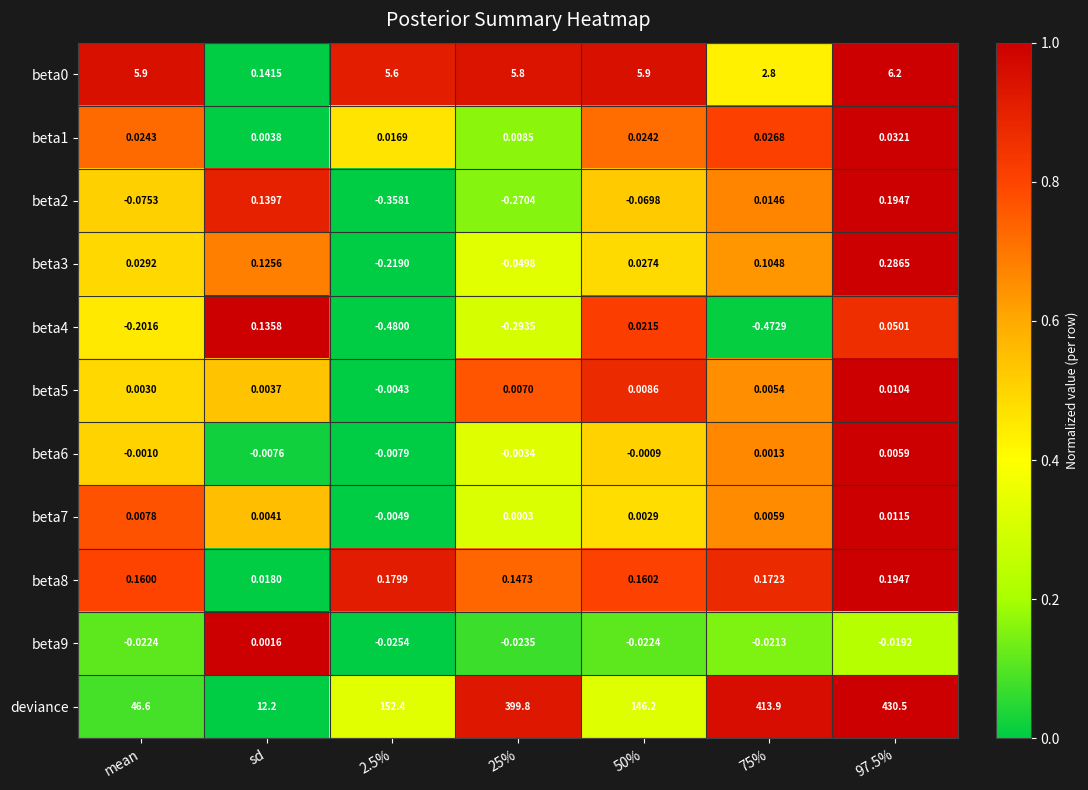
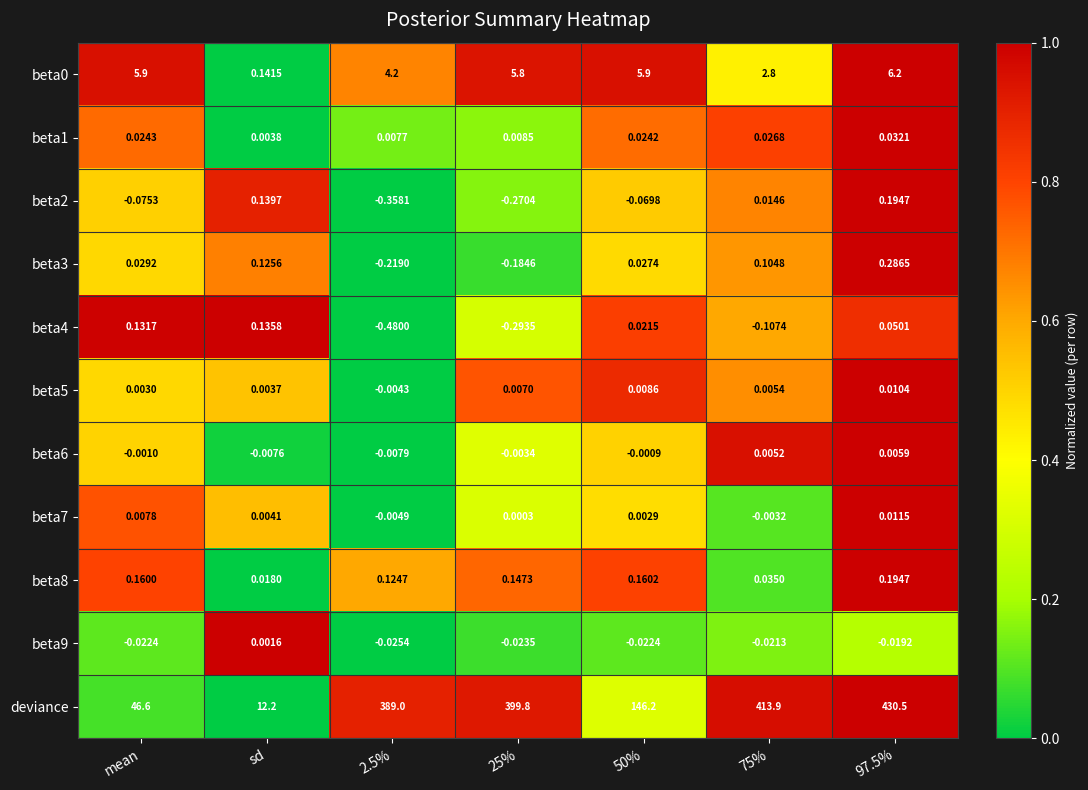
beta0, 2.5%: 5.6 -> 4.2
beta1, 2.5%: 0.0169 -> 0.0077
beta3, 25%: -0.0498 -> -0.1846
beta4, mean: -0.2016 -> 0.1317
beta4, 75%: -0.4729 -> -0.1074
beta6, 75%: 0.0013 -> 0.0052
beta7, 75%: 0.0059 -> -0.0032
beta8, 2.5%: 0.1799 -> 0.1247
beta8, 75%: 0.1723 -> 0.0350
deviance, 2.5%: 152.4 -> 389.0
